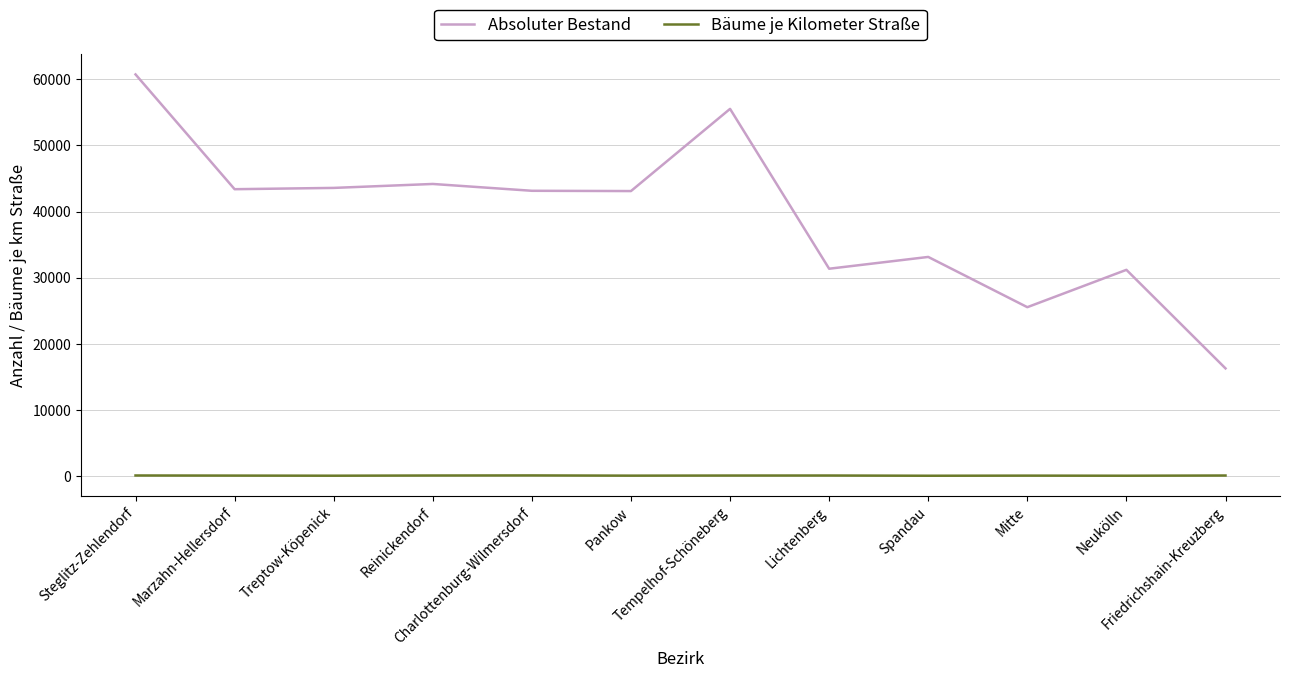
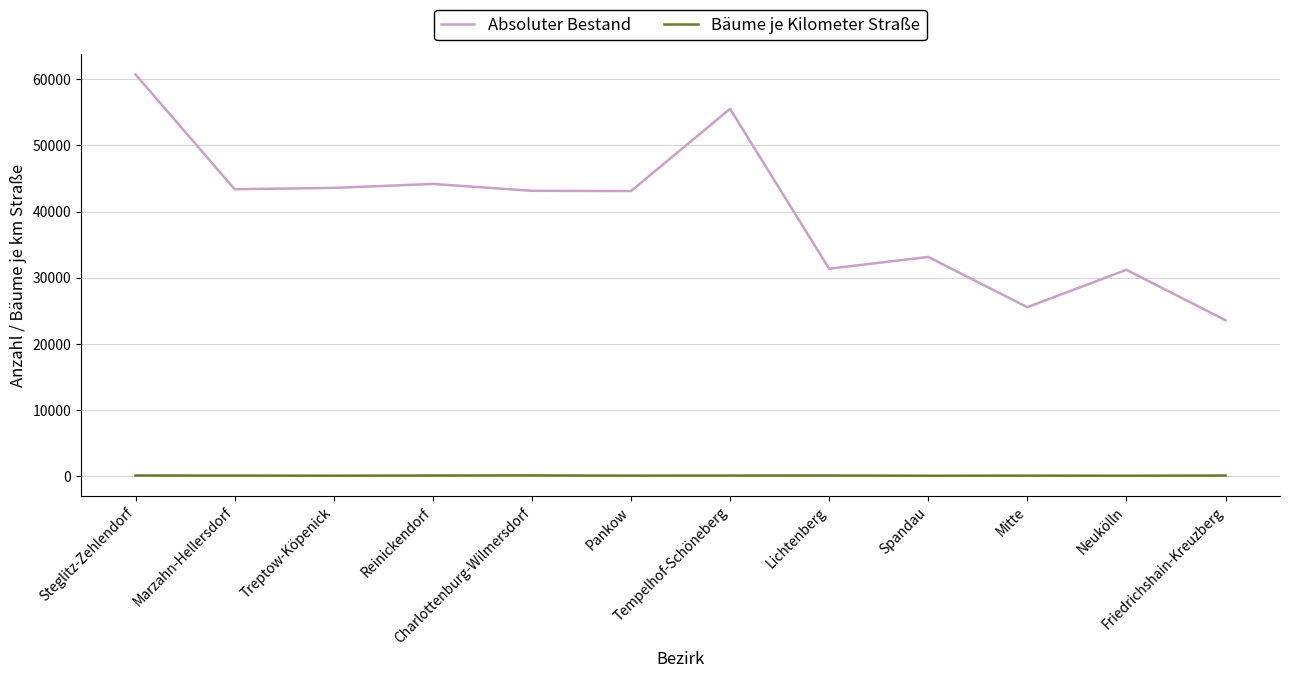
Absoluter Bestand, Friedrichshain-Kreuzberg: 16000 -> 24000
